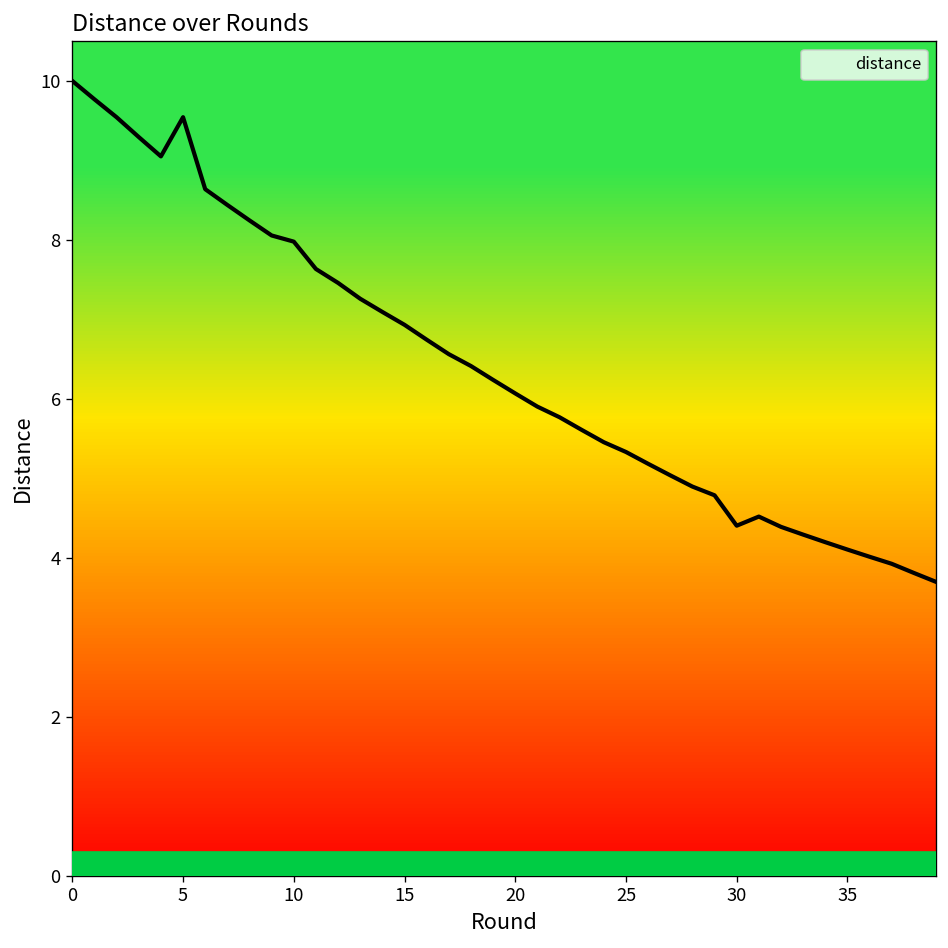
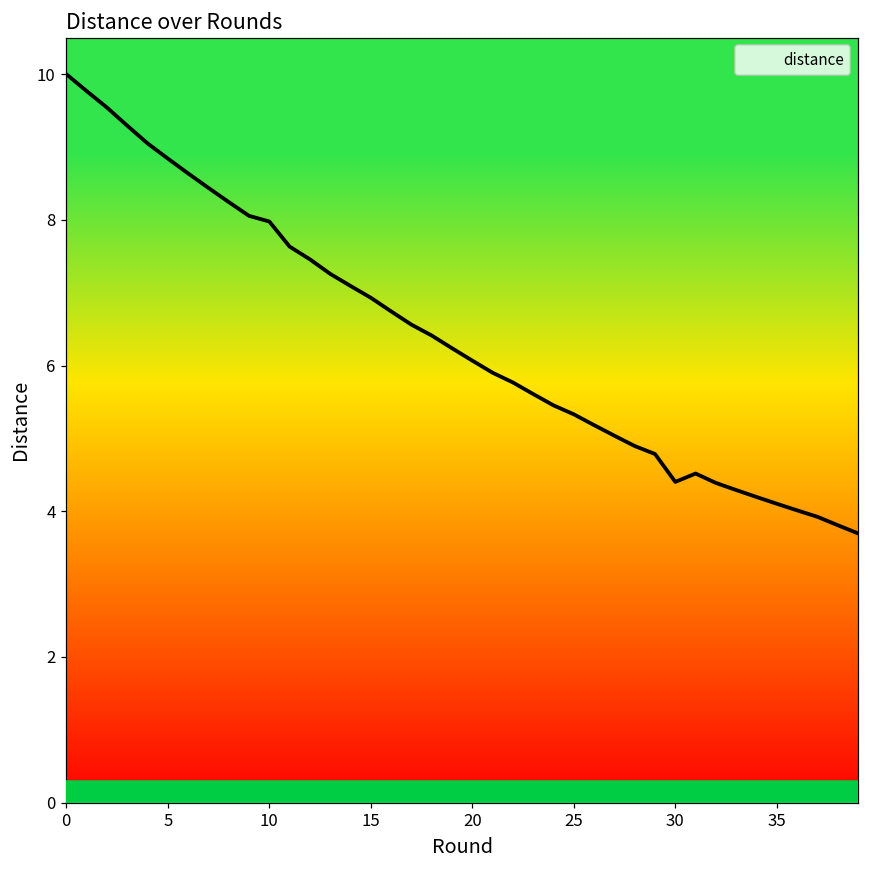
5: 9.5 -> 8.8
